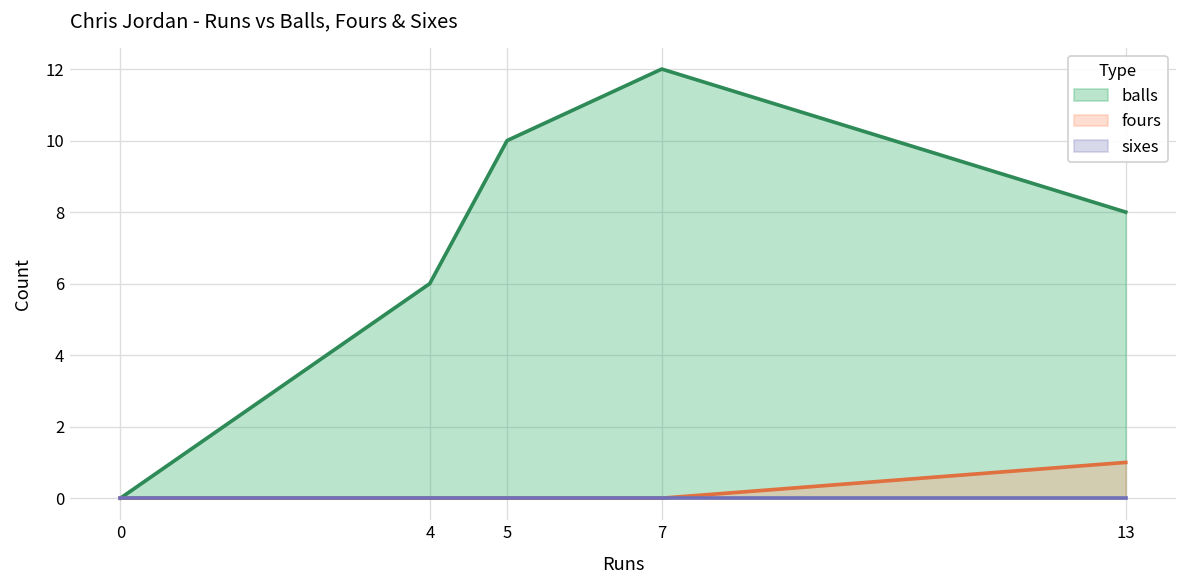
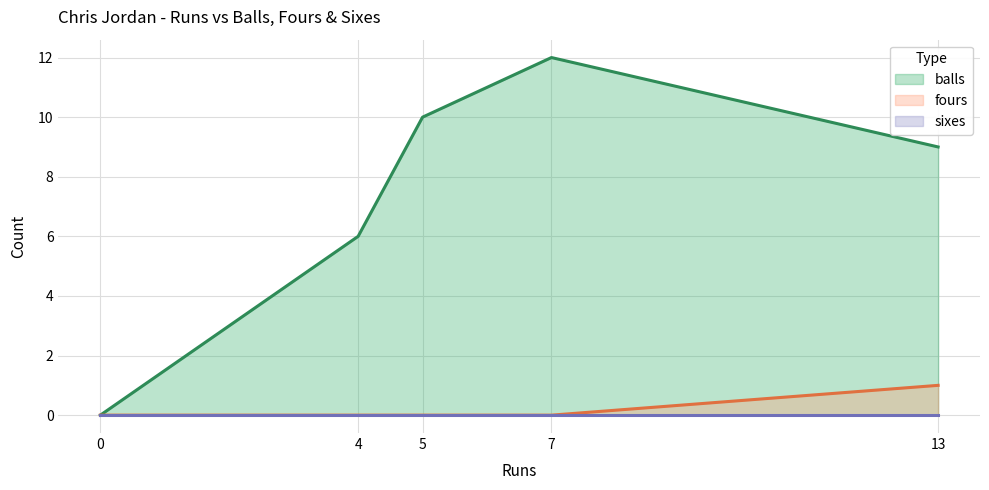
balls, 13: 8 -> 9
